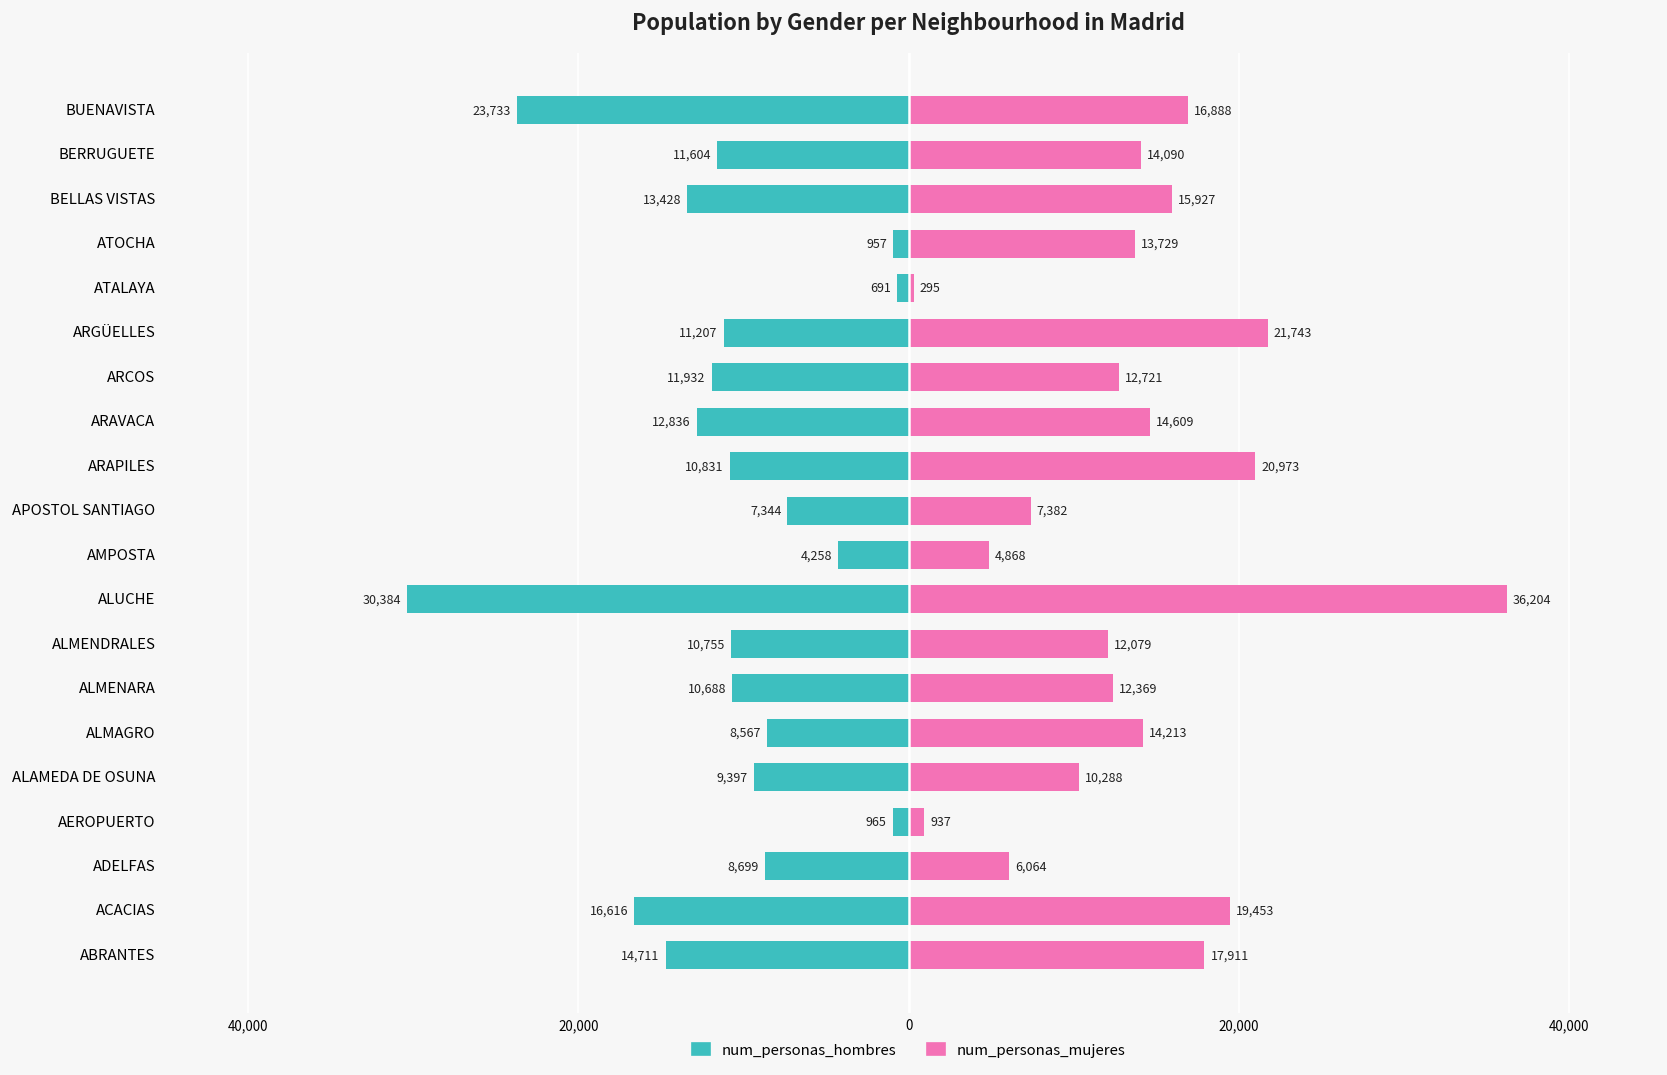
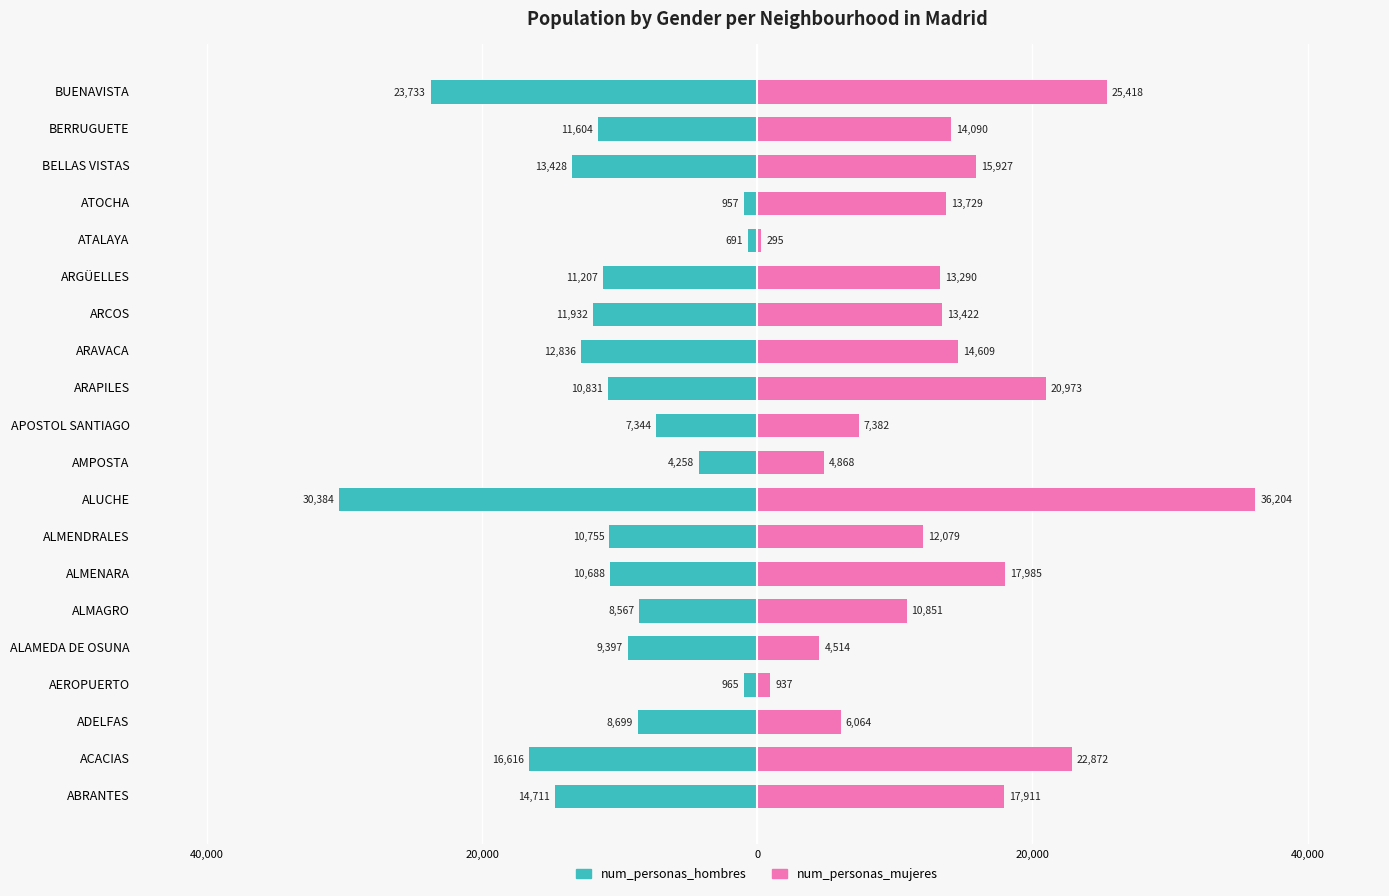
num_personas_mujeres, BUENAVISTA: 16,888 -> 25,418
num_personas_mujeres, ARGÜELLES: 21,743 -> 13,290
num_personas_mujeres, ARCOS: 12,721 -> 13,422
num_personas_mujeres, ALMENARA: 12,369 -> 17,985
num_personas_mujeres, ALMAGRO: 14,213 -> 10,851
num_personas_mujeres, ALAMEDA DE OSUNA: 10,288 -> 4,514
num_personas_mujeres, ACACIAS: 19,453 -> 22,872
